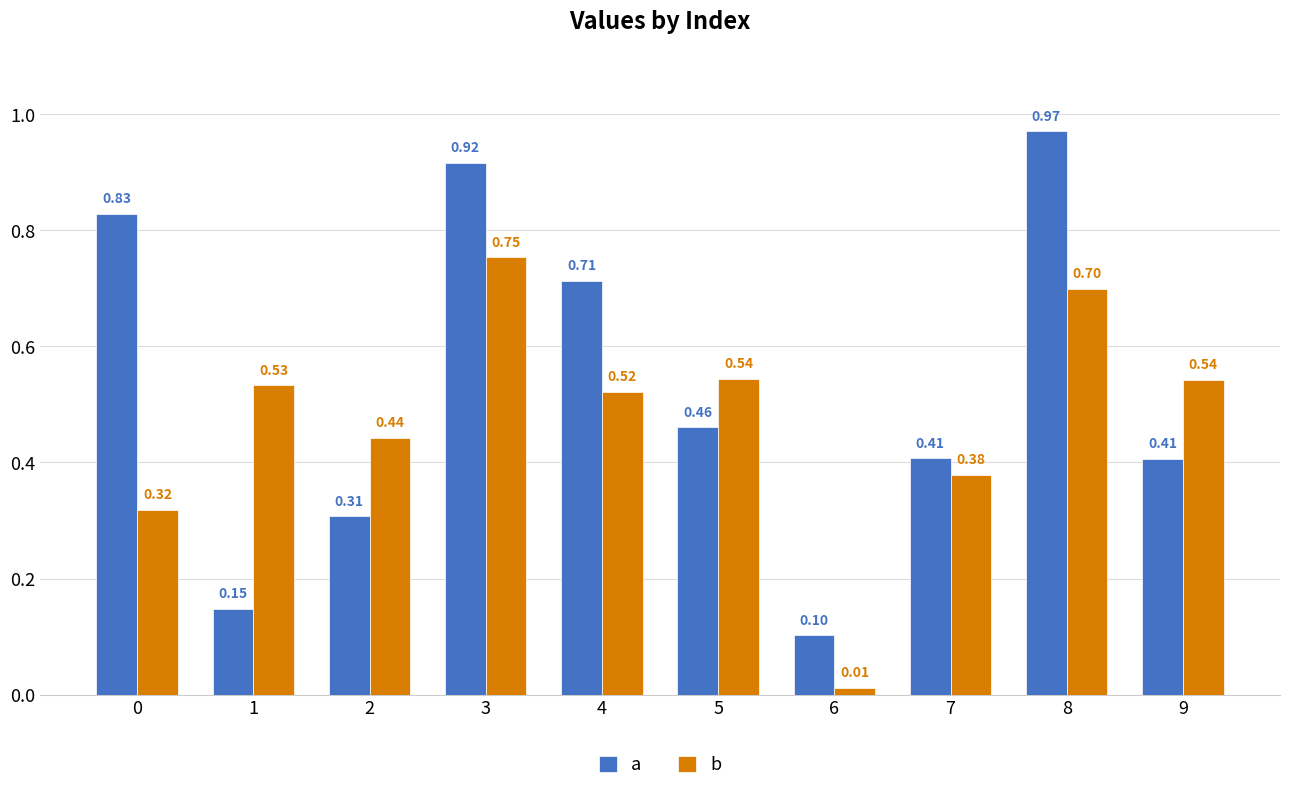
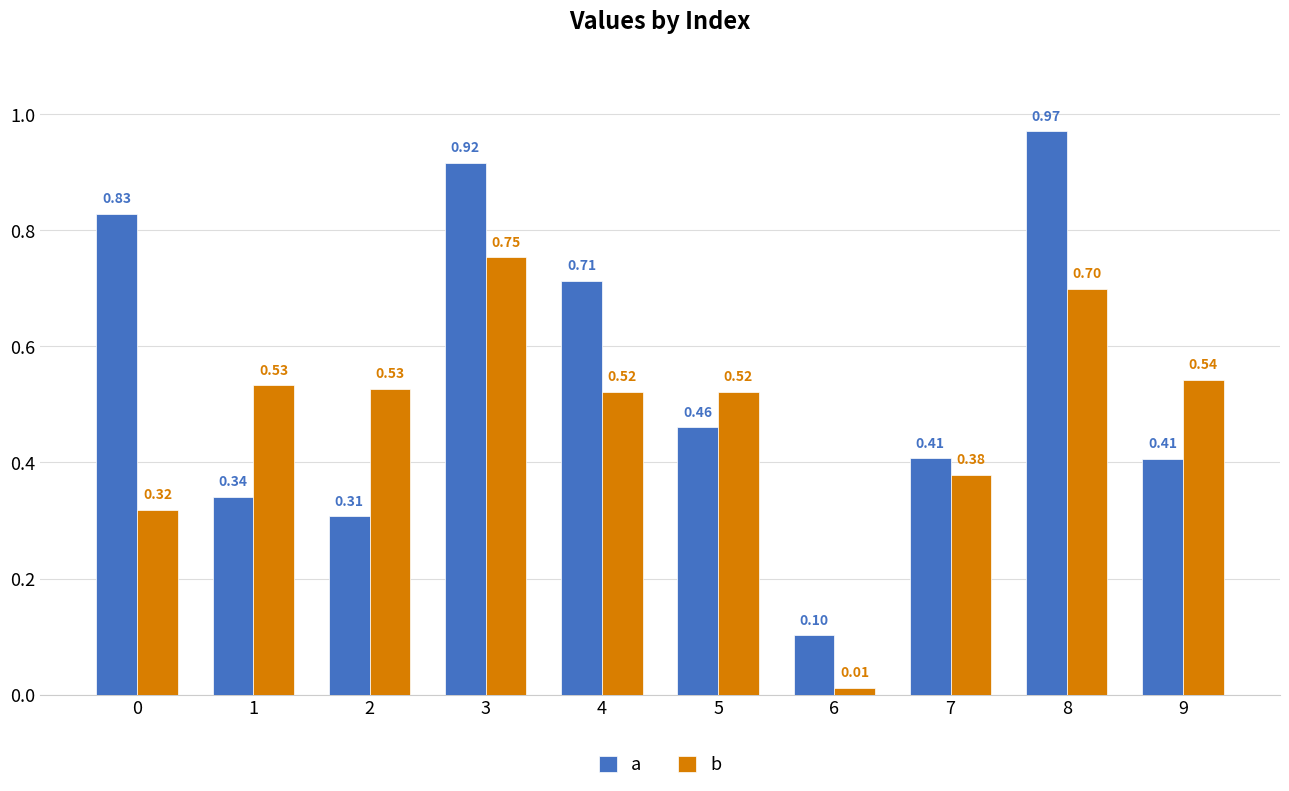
a, 1: 0.15 -> 0.34
b, 2: 0.44 -> 0.53
b, 5: 0.54 -> 0.52
